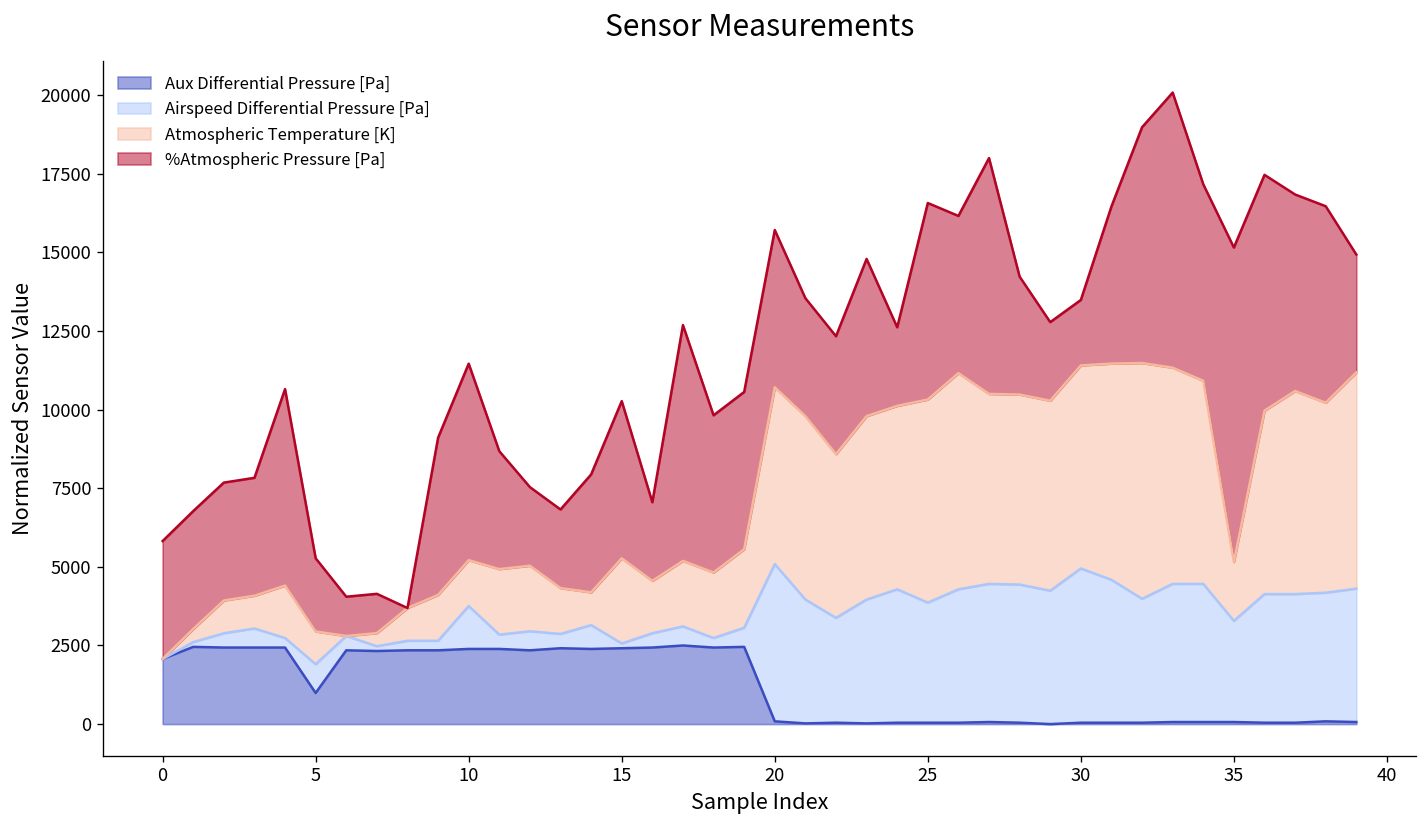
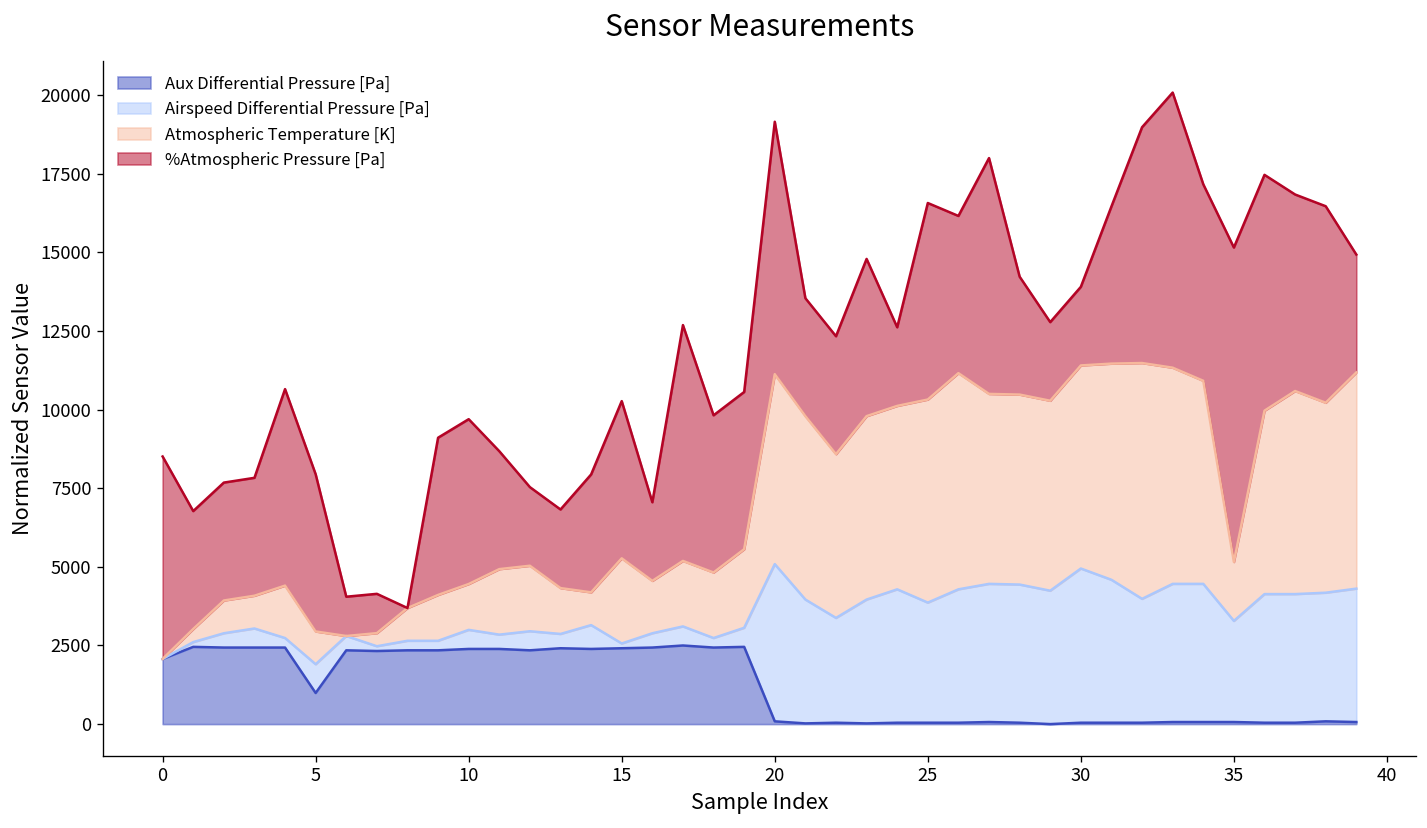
%Atmospheric Pressure [Pa], 0: 3700 -> 6400
%Atmospheric Pressure [Pa], 5: 2300 -> 5000
Airspeed Differential Pressure [Pa], 10: 1400 -> 600
%Atmospheric Pressure [Pa], 10: 6200 -> 5200
Atmospheric Temperature [K], 20: 5600 -> 6000
%Atmospheric Pressure [Pa], 20: 5000 -> 8000
%Atmospheric Pressure [Pa], 30: 2100 -> 2500
